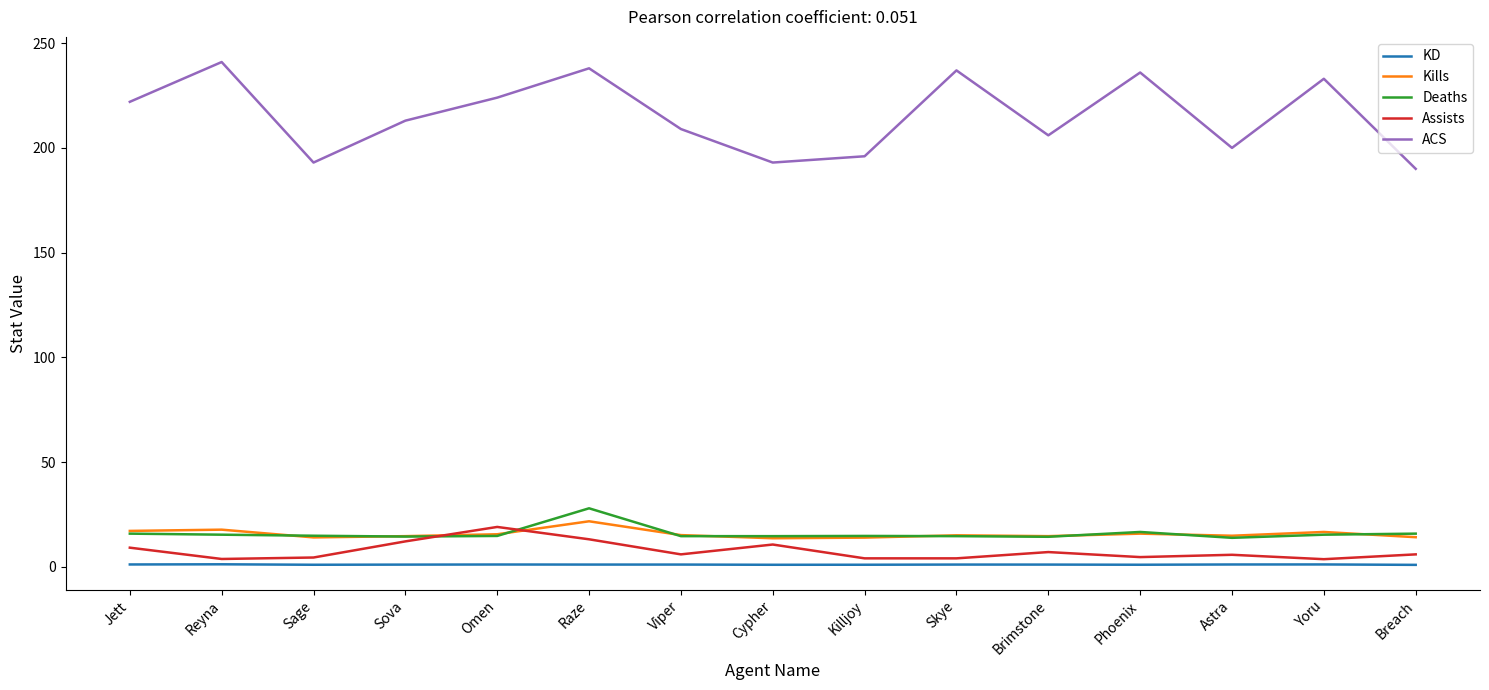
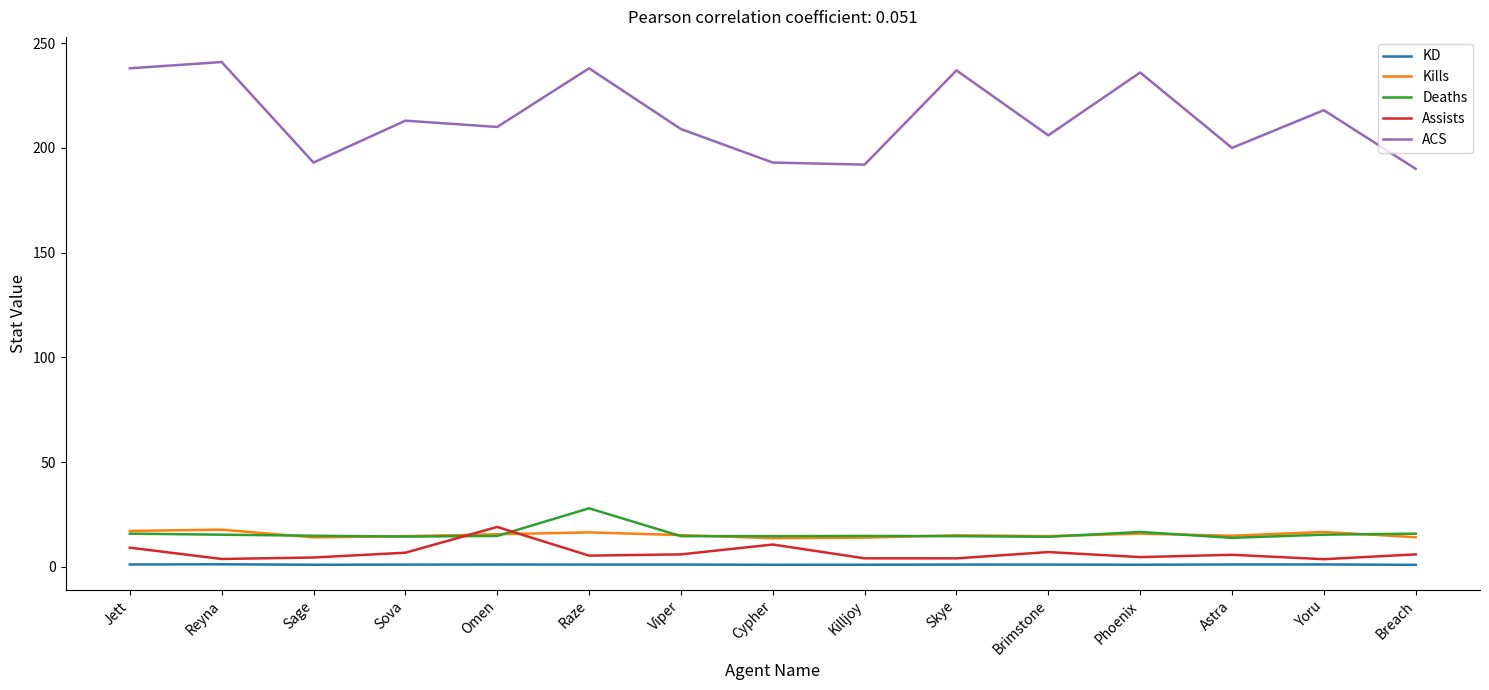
ACS, Jett: 222 -> 238
Assists, Sova: 12 -> 7
ACS, Omen: 224 -> 210
Kills, Raze: 22 -> 16
Assists, Raze: 13 -> 5
ACS, Killjoy: 196 -> 192
ACS, Yoru: 233 -> 218
